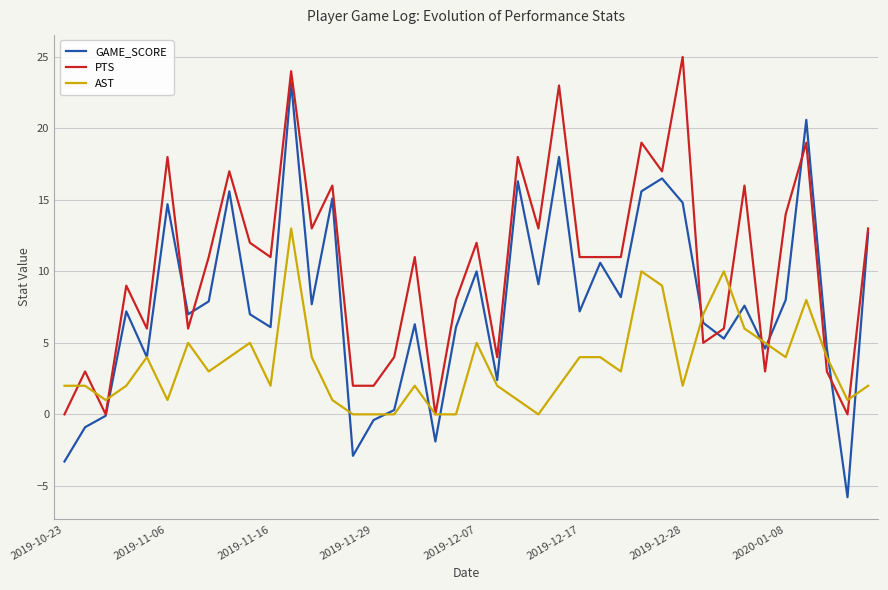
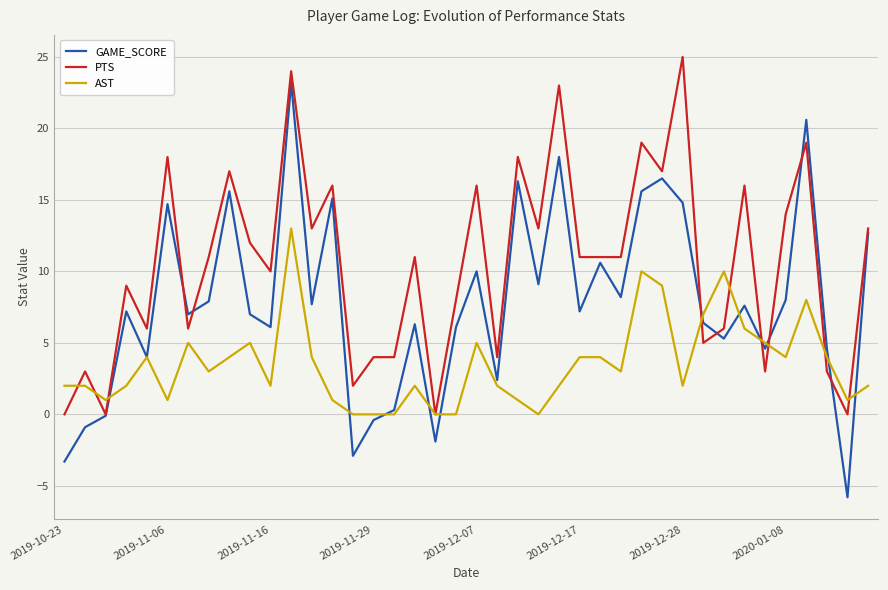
PTS, 2019-11-16: 11 -> 10
PTS, 2019-11-29: 2 -> 4
PTS, 2019-12-07: 12 -> 16
